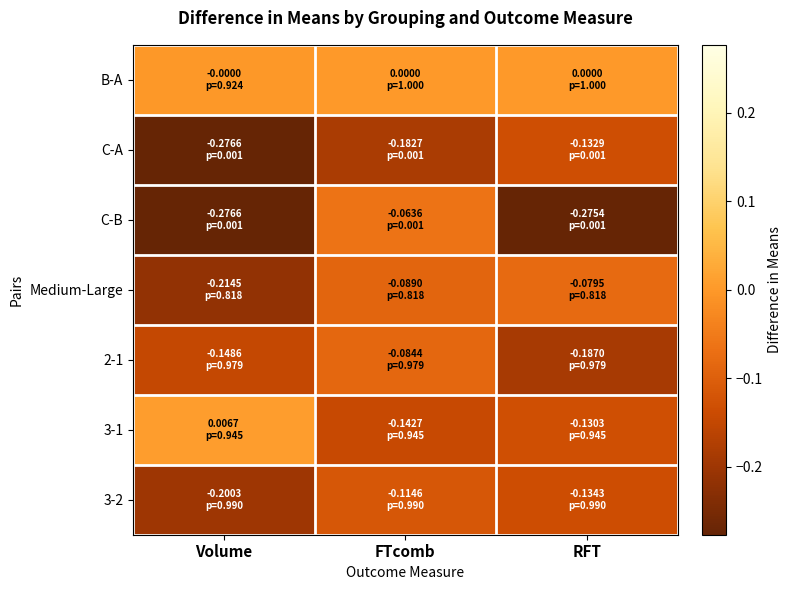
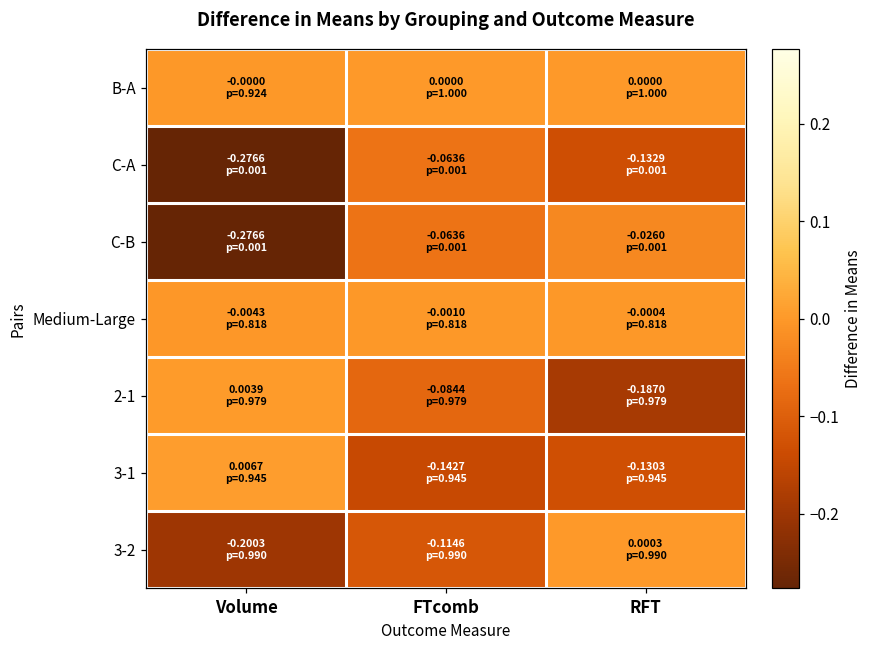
C-A, FTcomb: -0.1827 -> -0.0636
C-B, RFT: -0.2754 -> -0.0260
Medium-Large, Volume: -0.2145 -> -0.0043
Medium-Large, FTcomb: -0.0890 -> -0.0010
Medium-Large, RFT: -0.0795 -> -0.0004
2-1, Volume: -0.1486 -> 0.0039
3-2, RFT: -0.1343 -> 0.0003
